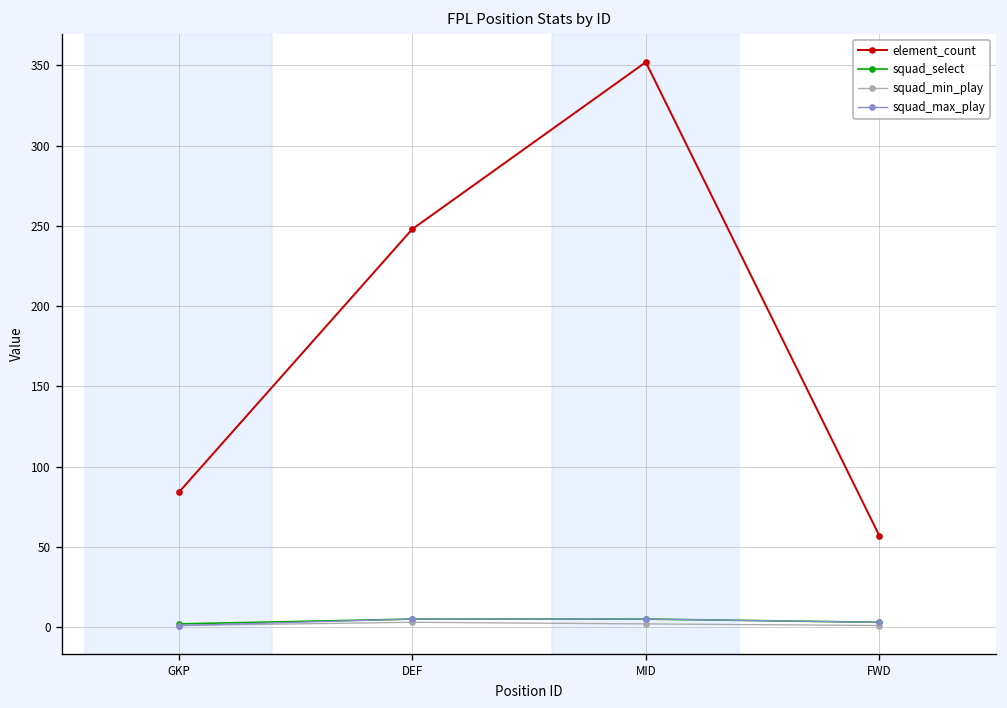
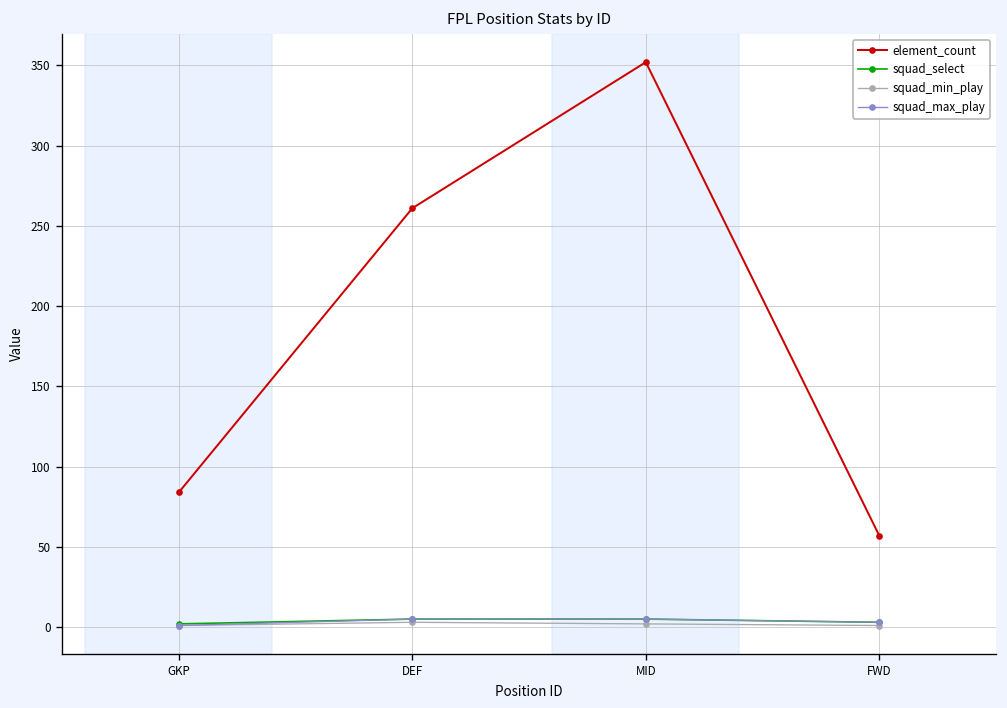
element_count, DEF: 248 -> 261
